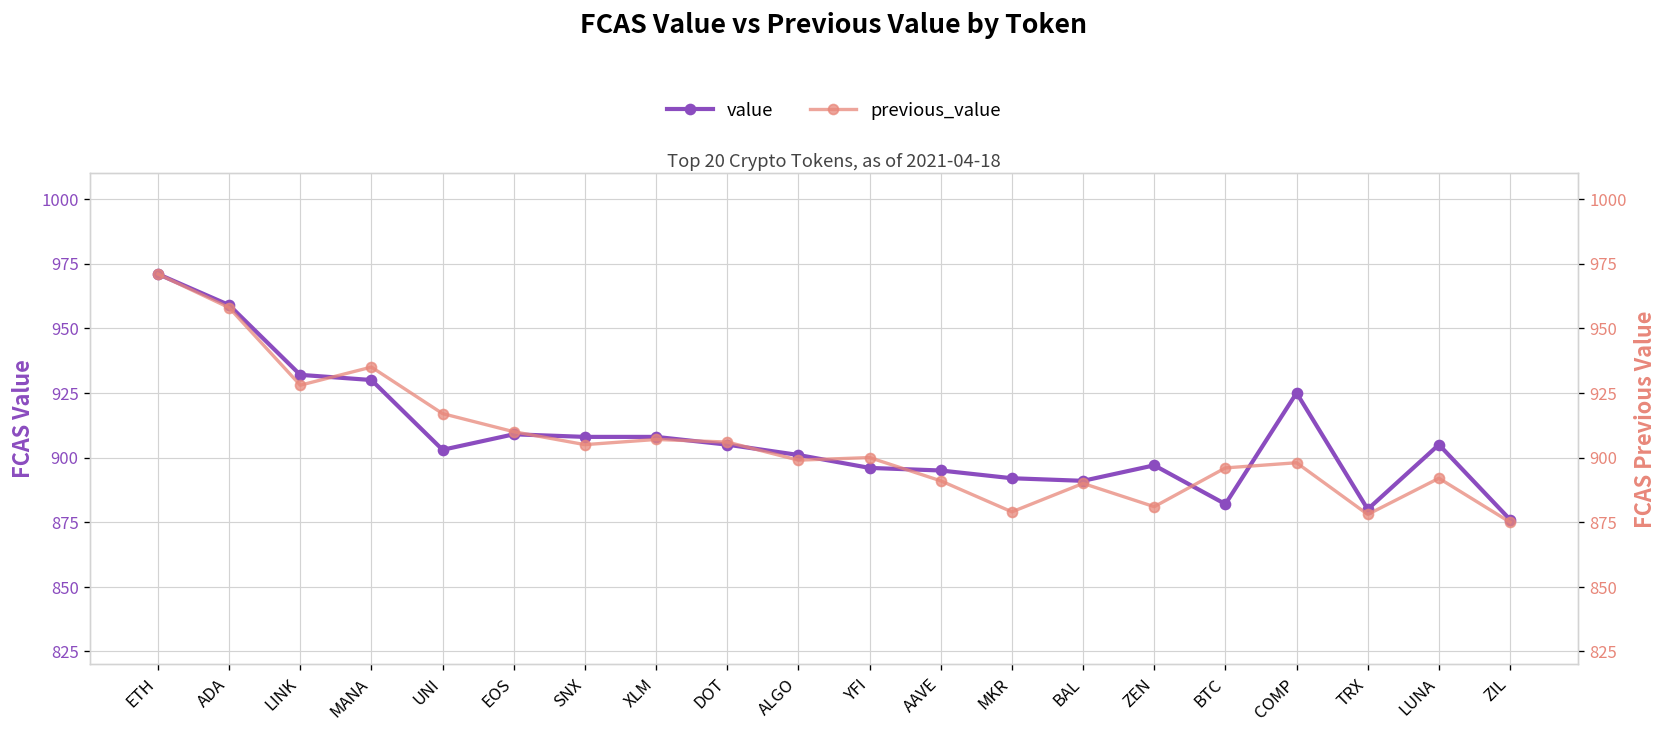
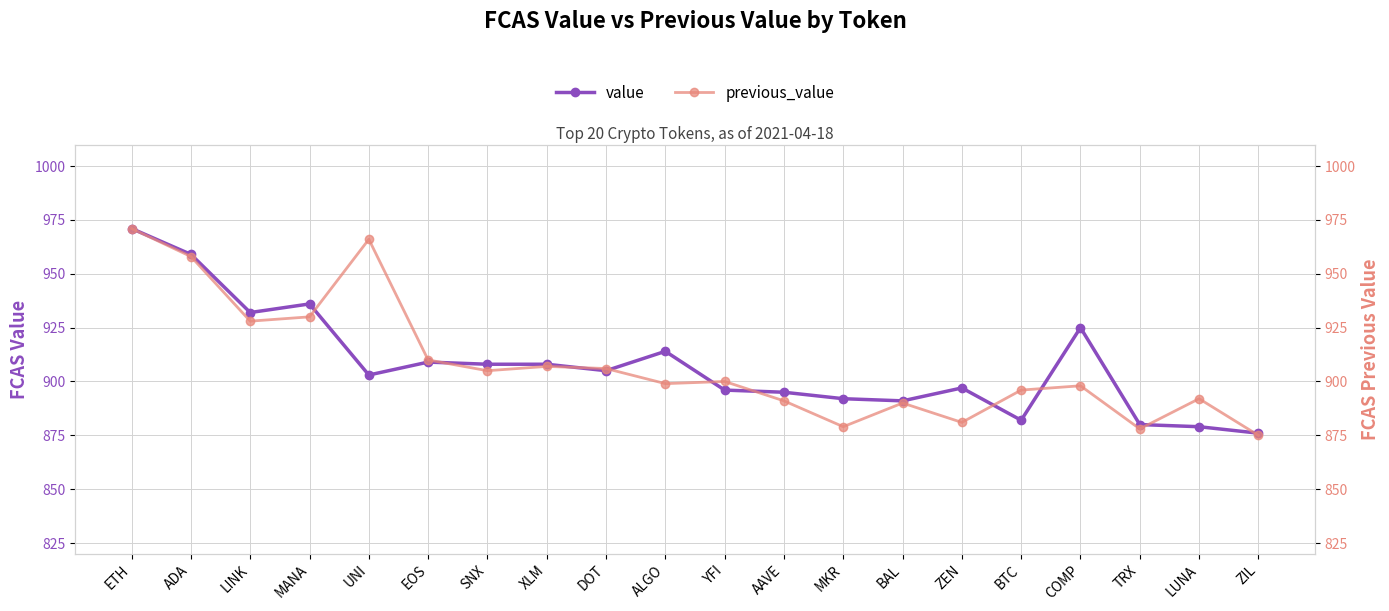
value, MANA: 930 -> 936
value, ALGO: 901 -> 914
value, LUNA: 905 -> 879
previous_value, MANA: 935 -> 930
previous_value, UNI: 917 -> 966
